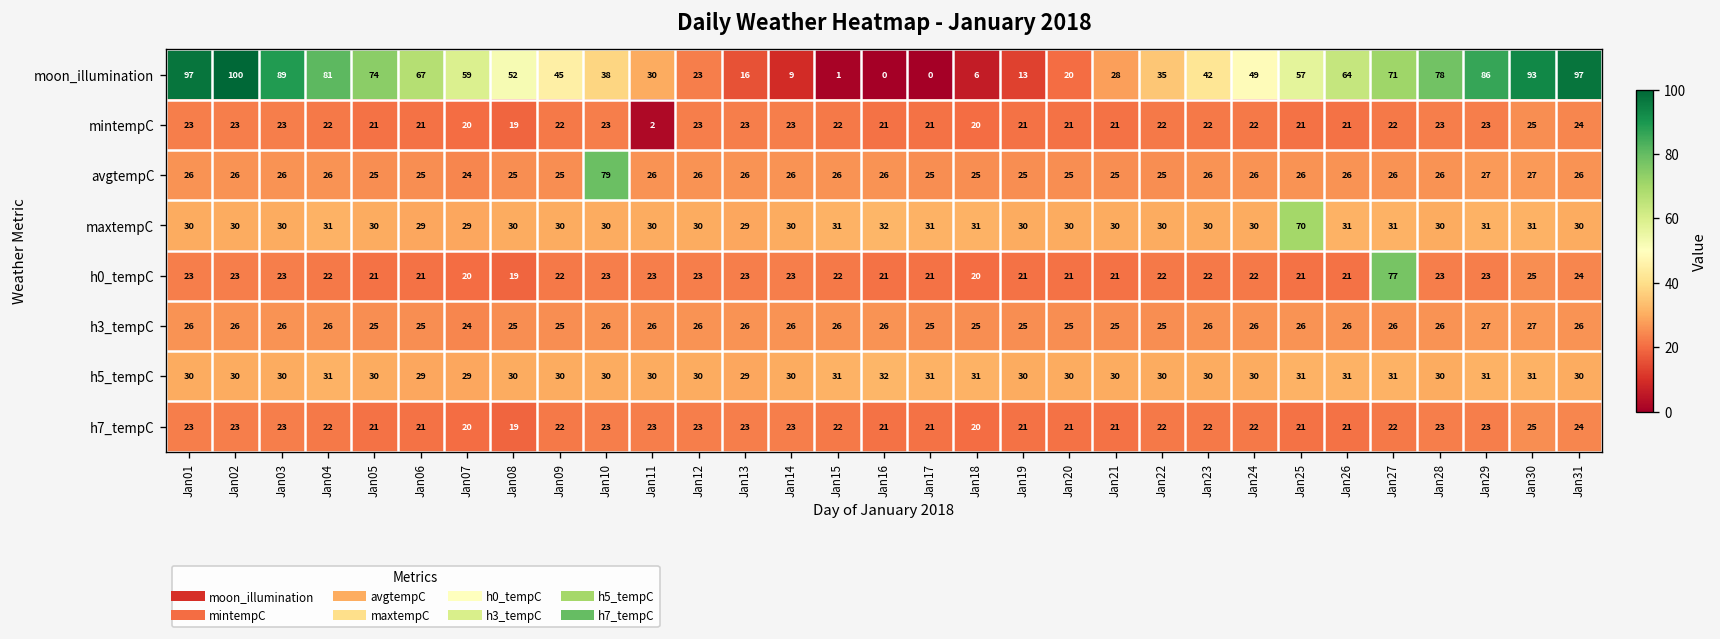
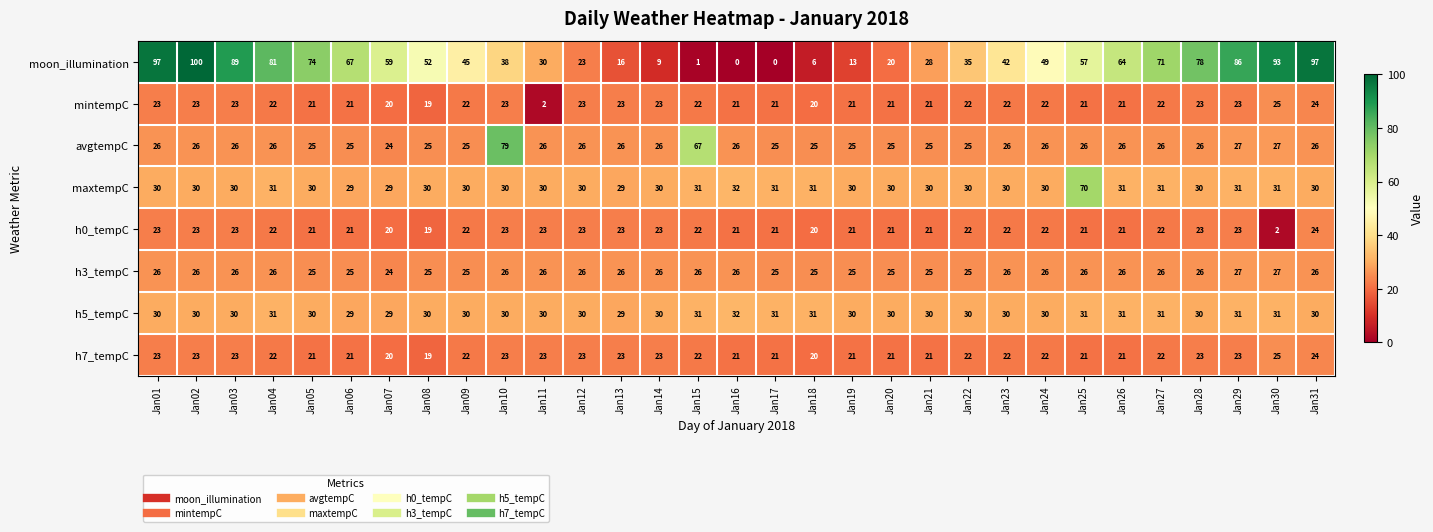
avgtempC, Jan15: 26 -> 67
h0_tempC, Jan27: 77 -> 22
h0_tempC, Jan30: 25 -> 2
